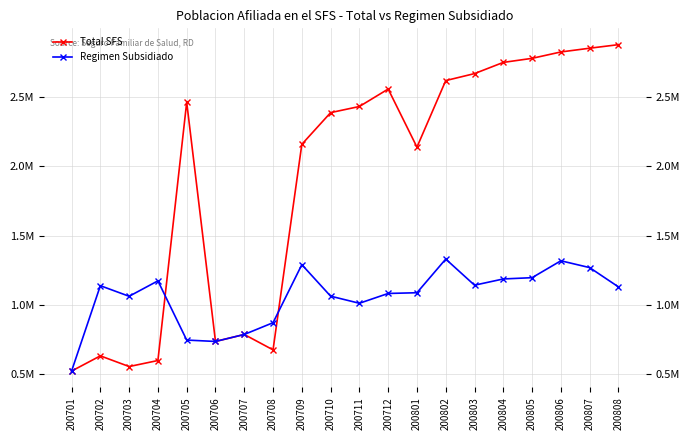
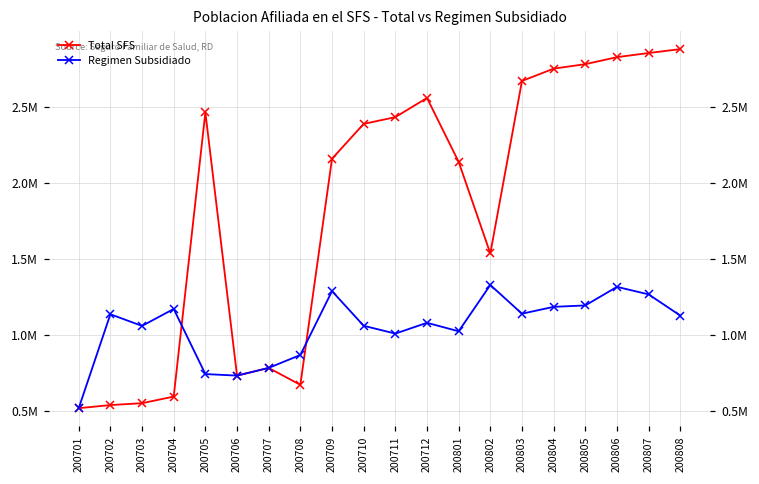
Total SFS, 200702: 630000 -> 540000
Regimen Subsidiado, 200801: 1090000 -> 1030000
Total SFS, 200802: 2620000 -> 1540000
